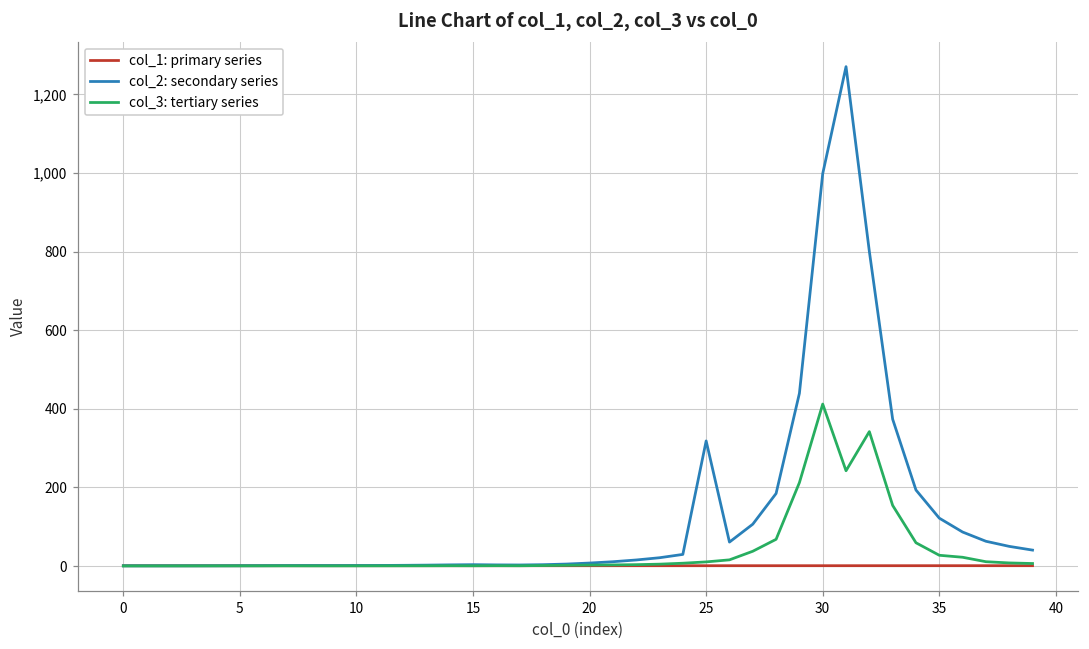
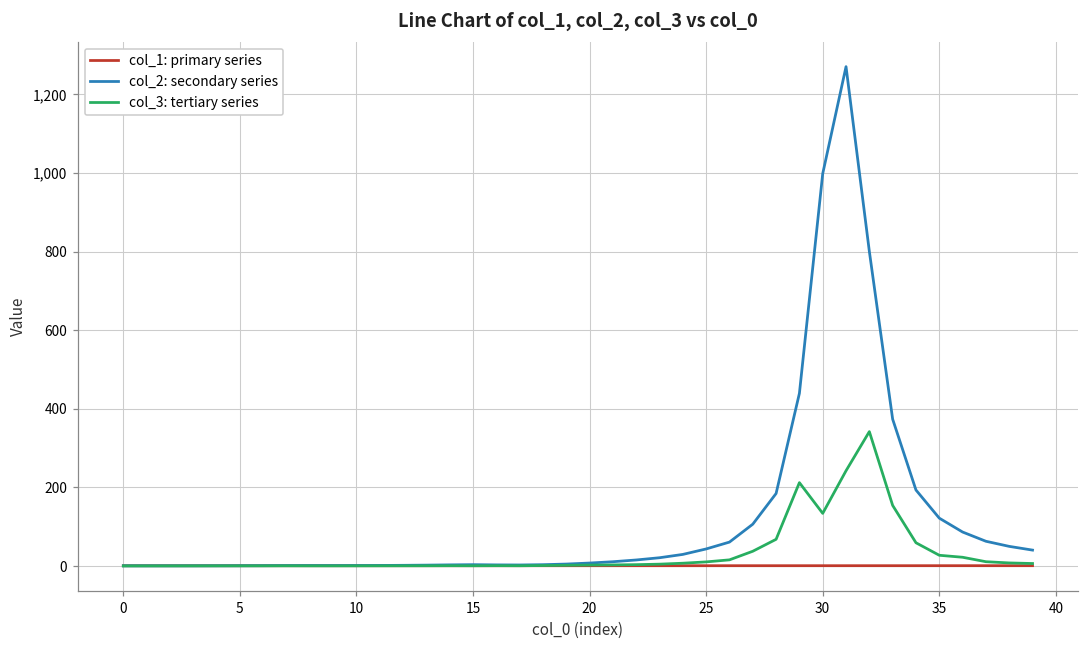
col_2: secondary series, 25: 320 -> 40
col_3: tertiary series, 30: 410 -> 130
